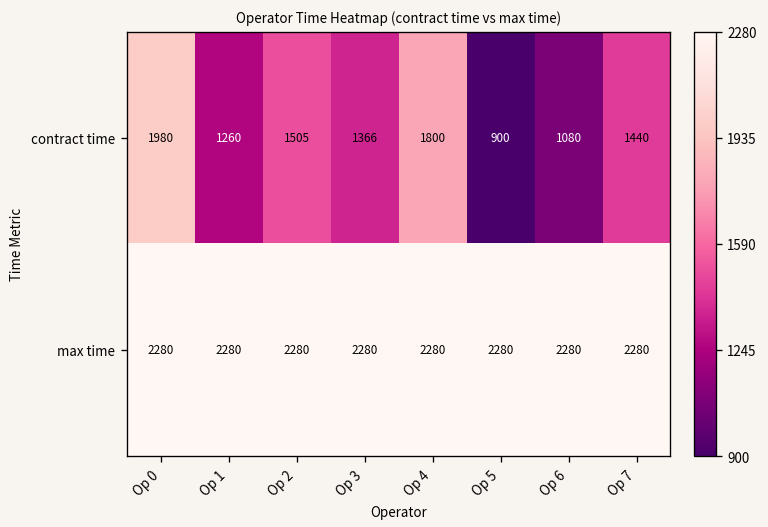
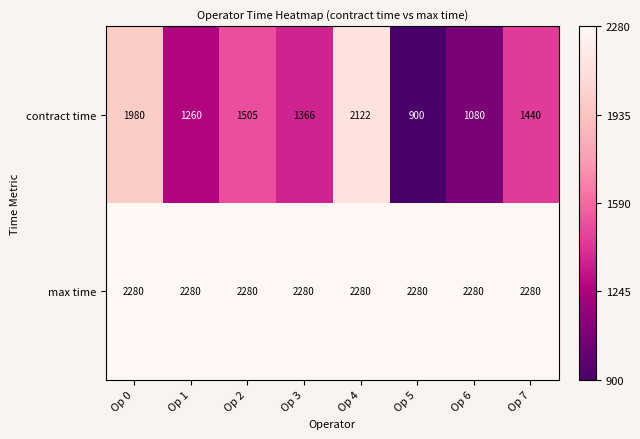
contract time, Op 4: 1800 -> 2122
